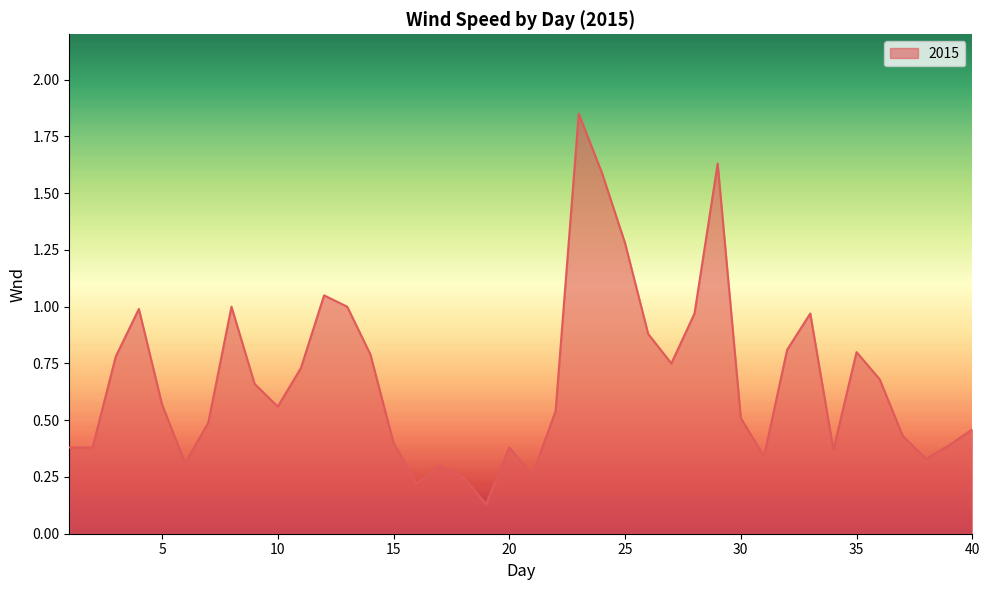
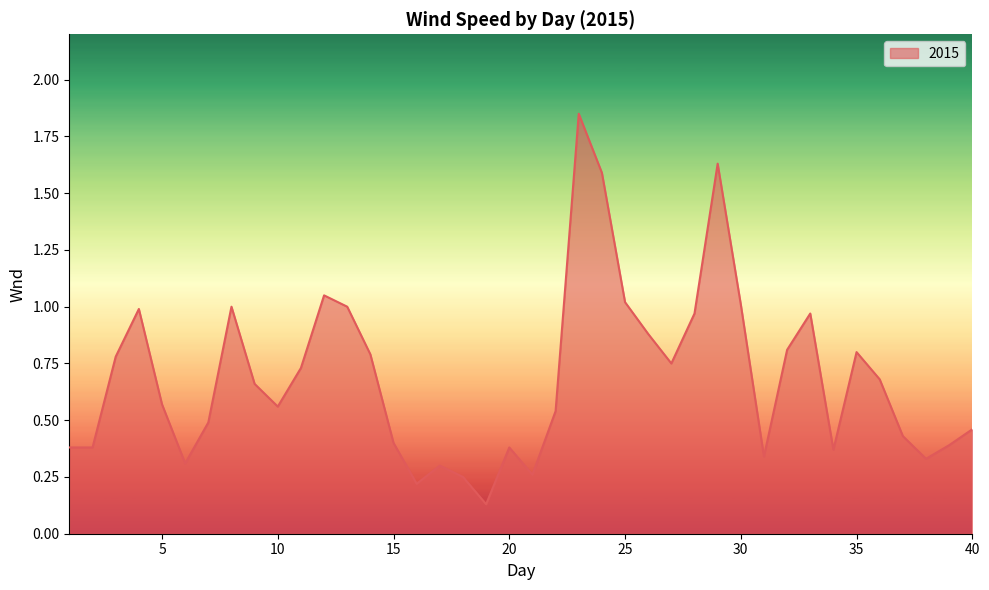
25: 1.28 -> 1.02
30: 0.51 -> 1.01
